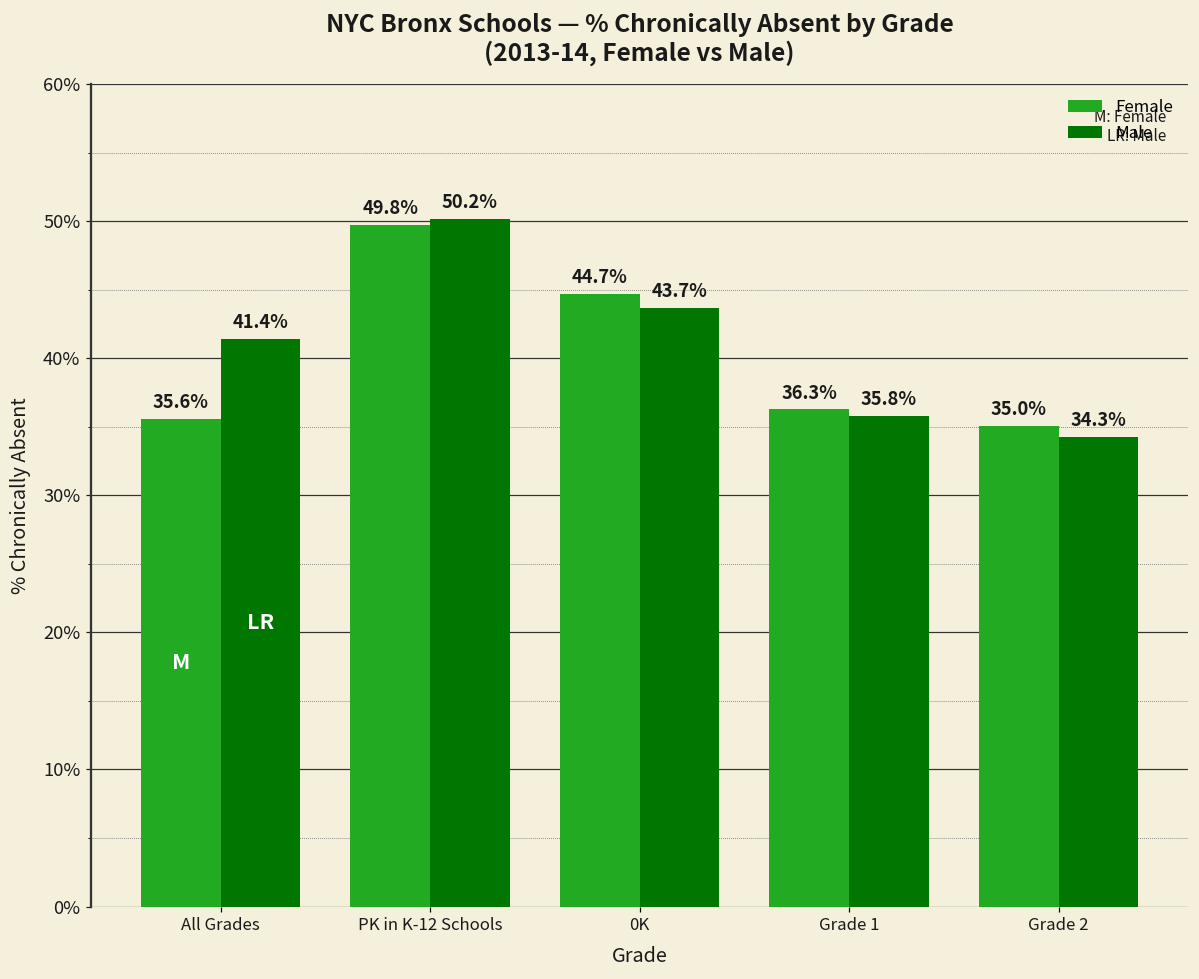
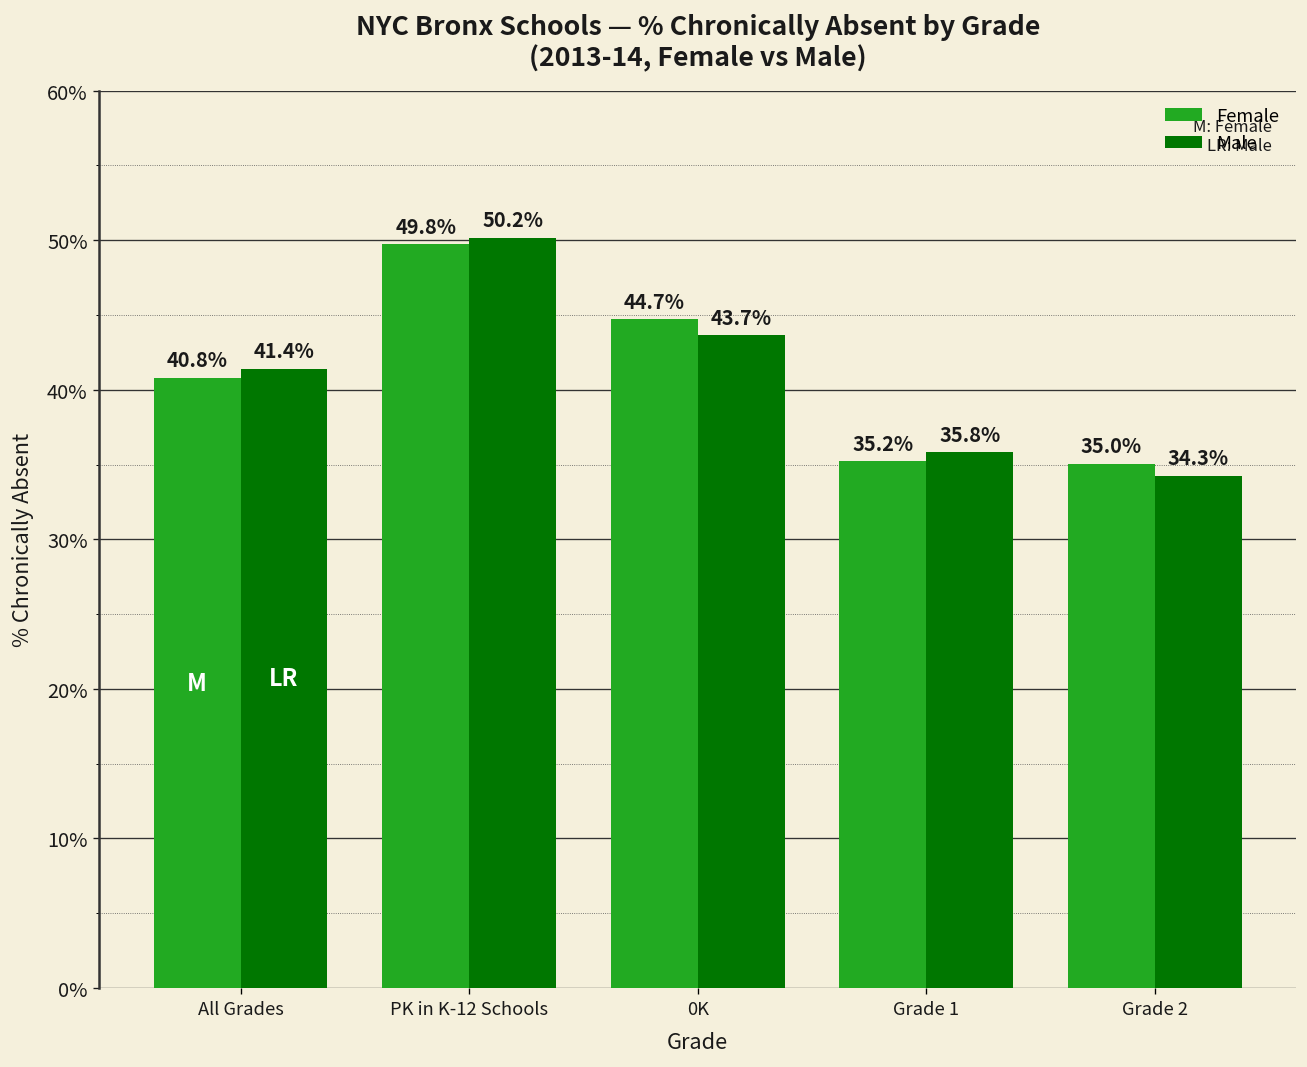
Female, All Grades: 35.6% -> 40.8%
Female, Grade 1: 36.3% -> 35.2%
